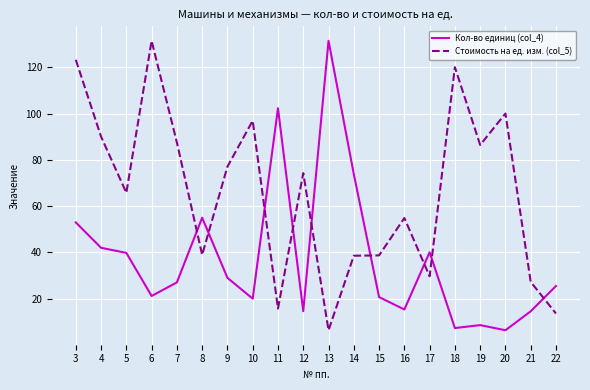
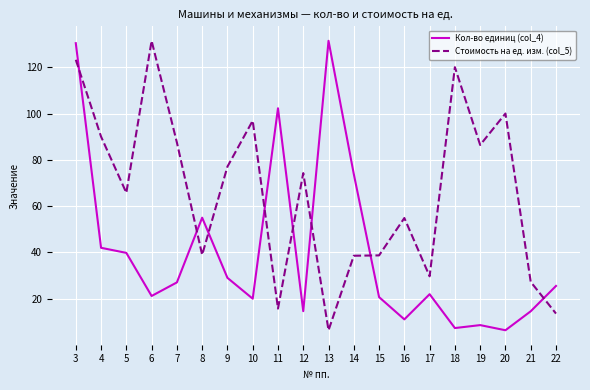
Кол-во единиц (col_4), 3: 53 -> 130
Кол-во единиц (col_4), 16: 15 -> 11
Кол-во единиц (col_4), 17: 40 -> 22
